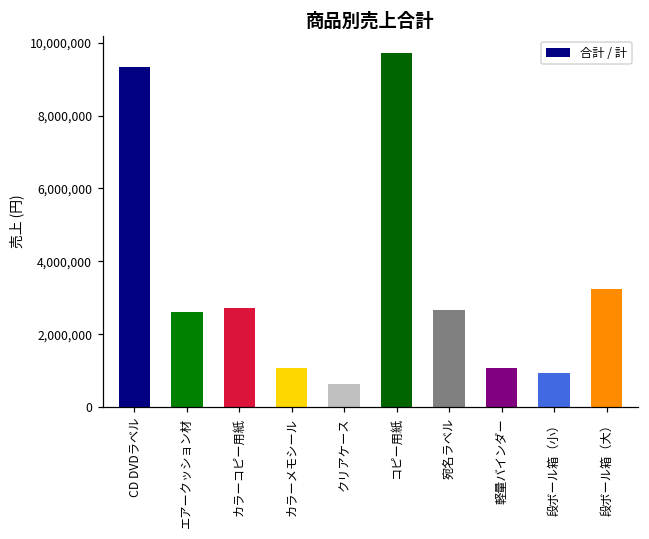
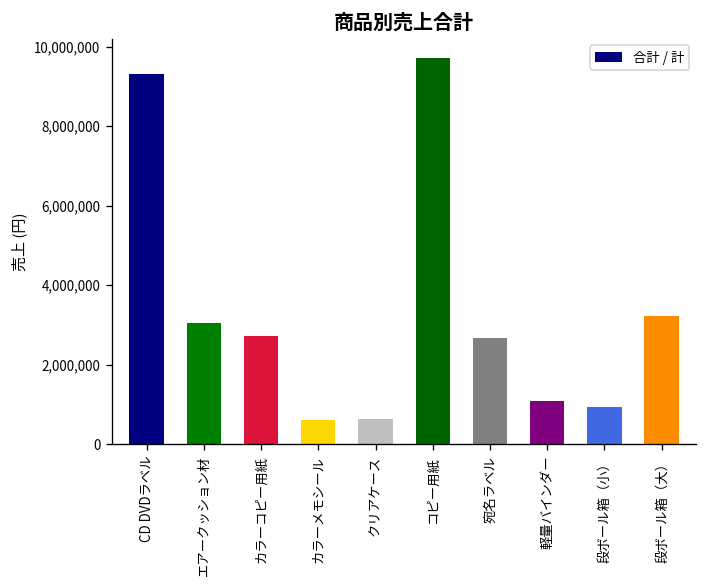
エアークッション材: 2,600,000 -> 3,000,000
カラーメモシール: 1,100,000 -> 600,000
